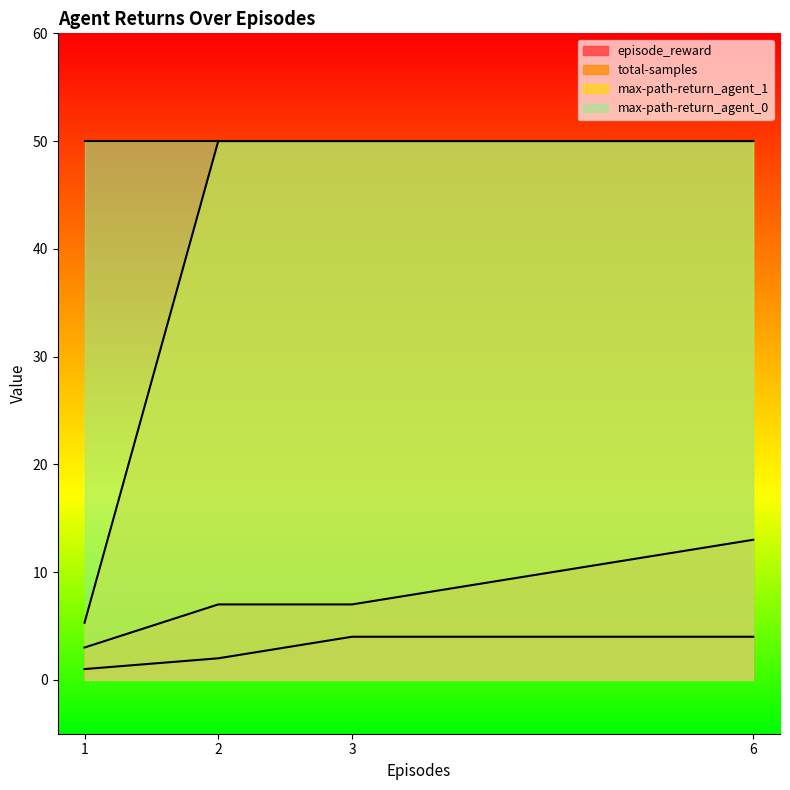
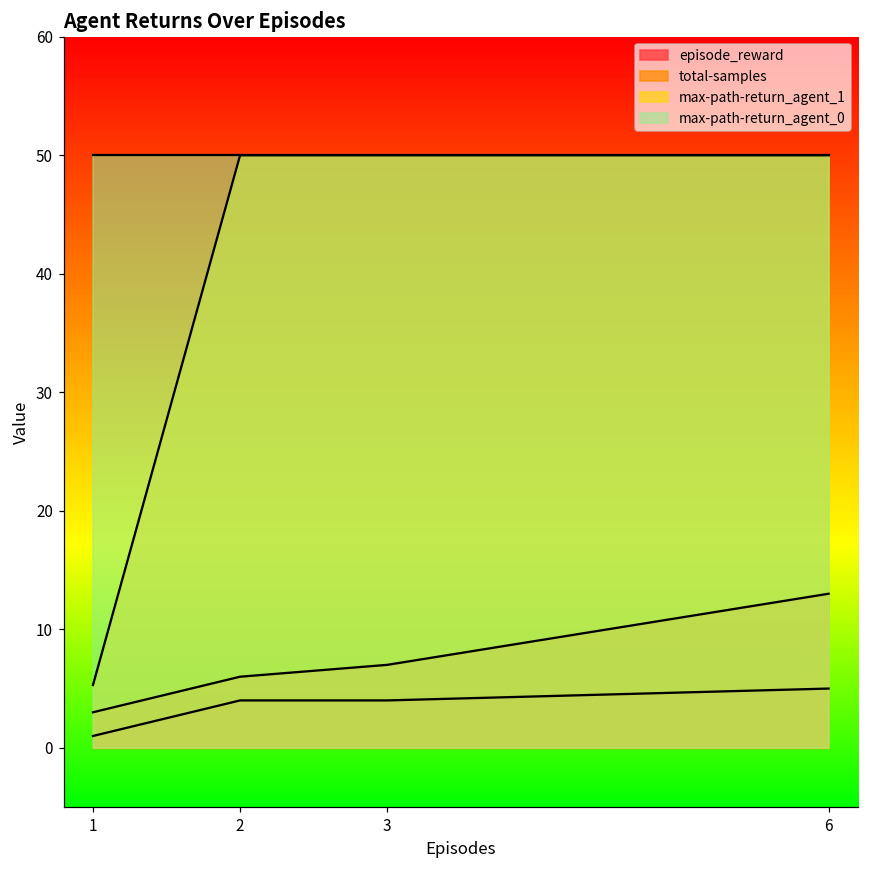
episode_reward, 2: 2 -> 4
total-samples, 2: 7 -> 6
episode_reward, 6: 4 -> 5
